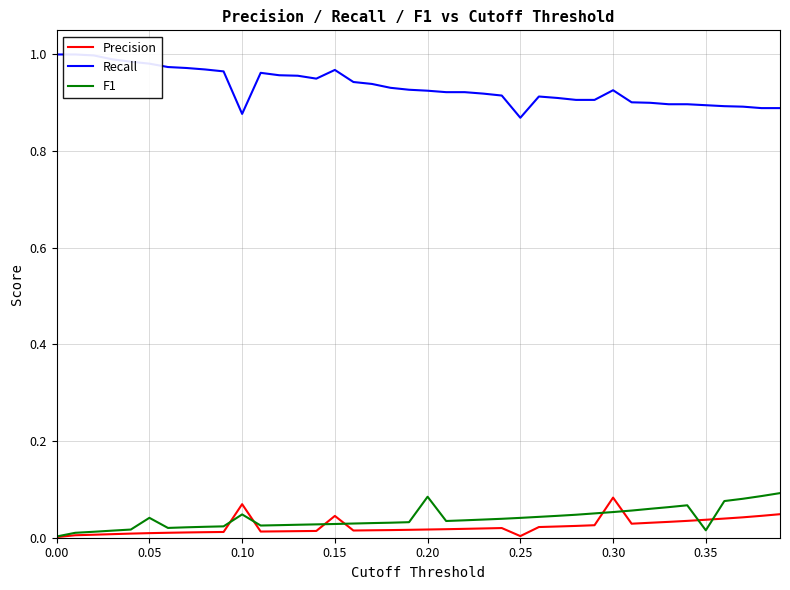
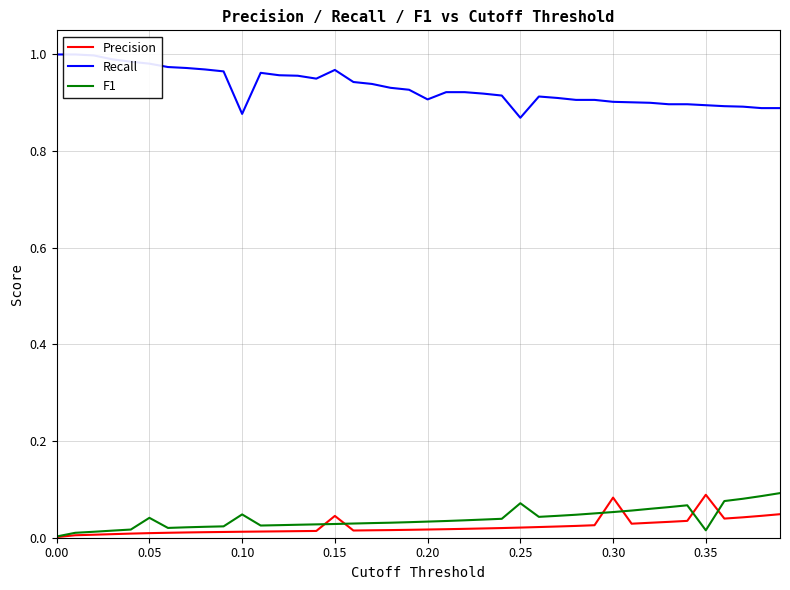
Precision, 0.10: 0.07 -> 0.01
Recall, 0.20: 0.93 -> 0.91
F1, 0.20: 0.08 -> 0.03
Precision, 0.25: 0.00 -> 0.02
F1, 0.25: 0.04 -> 0.07
Recall, 0.30: 0.93 -> 0.90
Precision, 0.35: 0.04 -> 0.09
